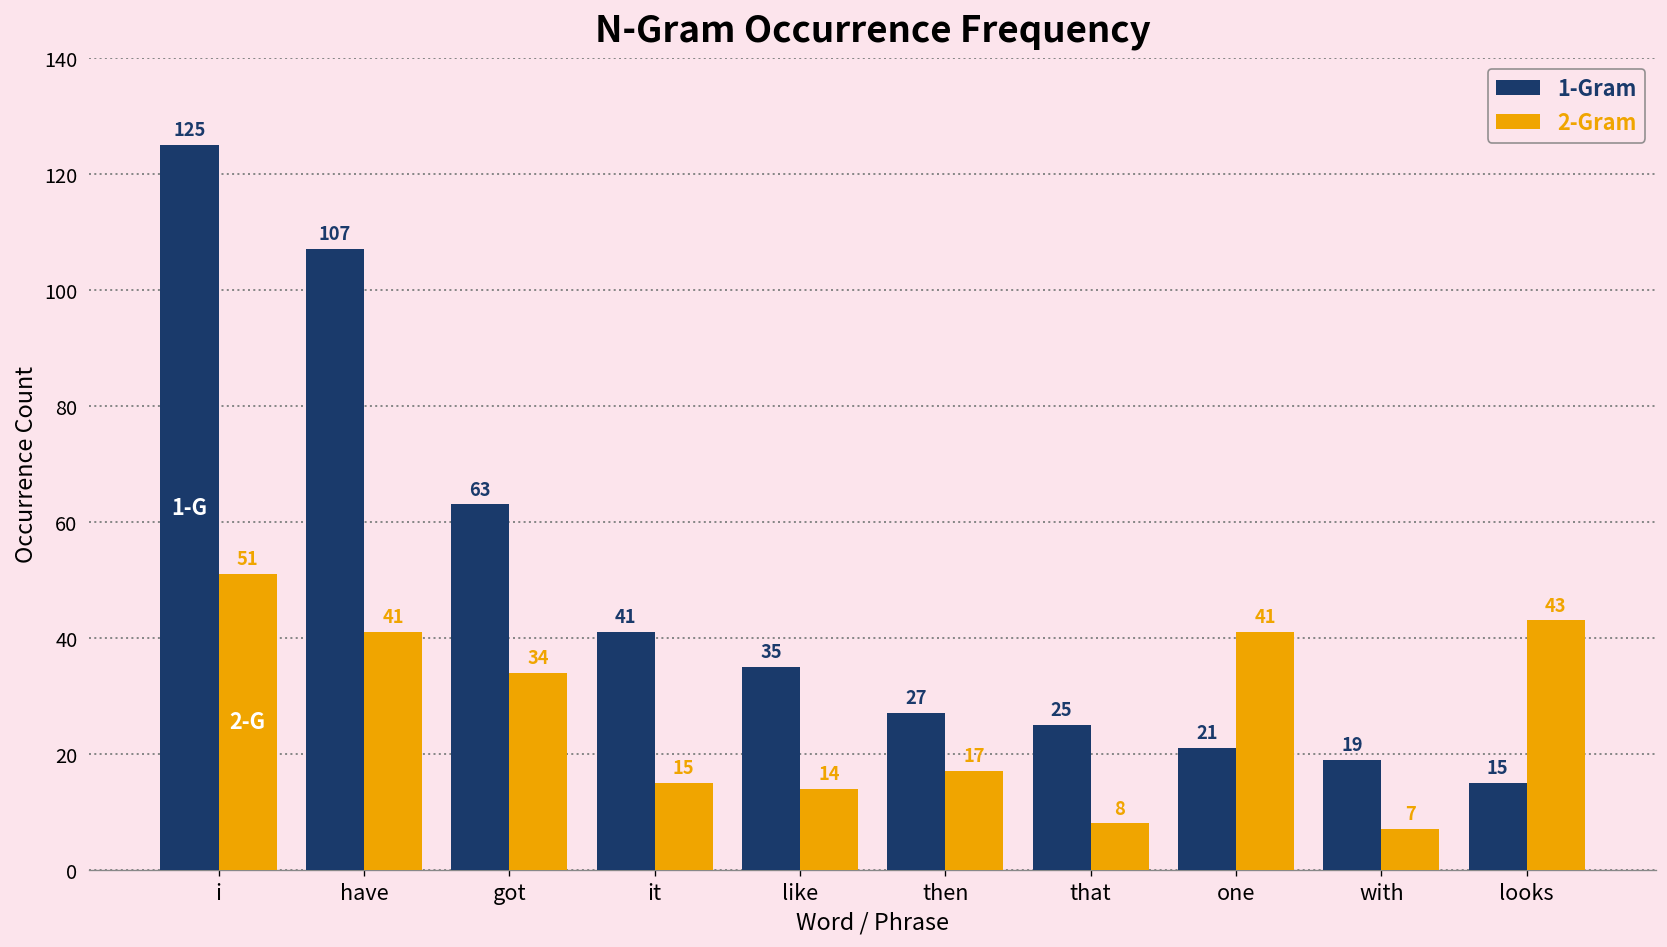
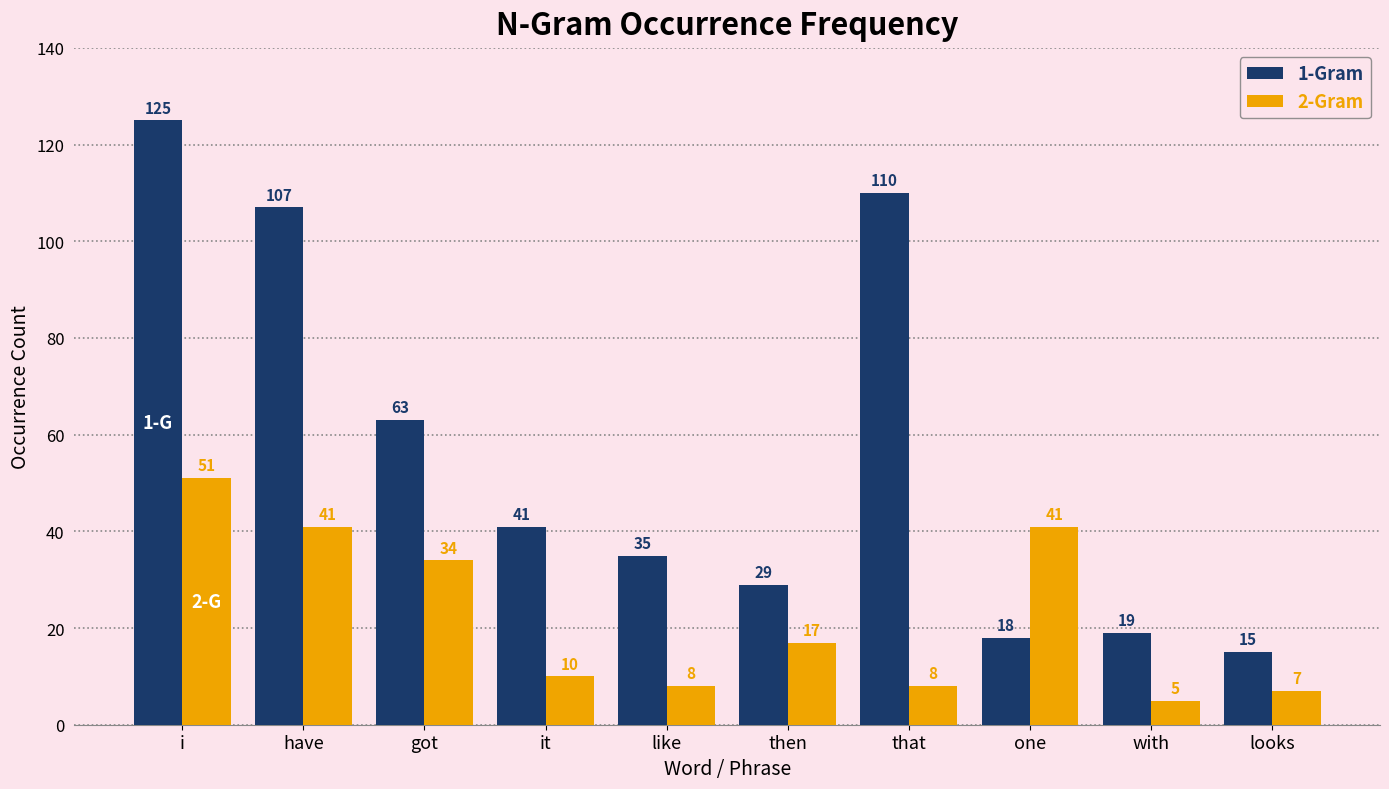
2-Gram, it: 15 -> 10
2-Gram, like: 14 -> 8
1-Gram, then: 27 -> 29
1-Gram, that: 25 -> 110
1-Gram, one: 21 -> 18
2-Gram, with: 7 -> 5
2-Gram, looks: 43 -> 7
